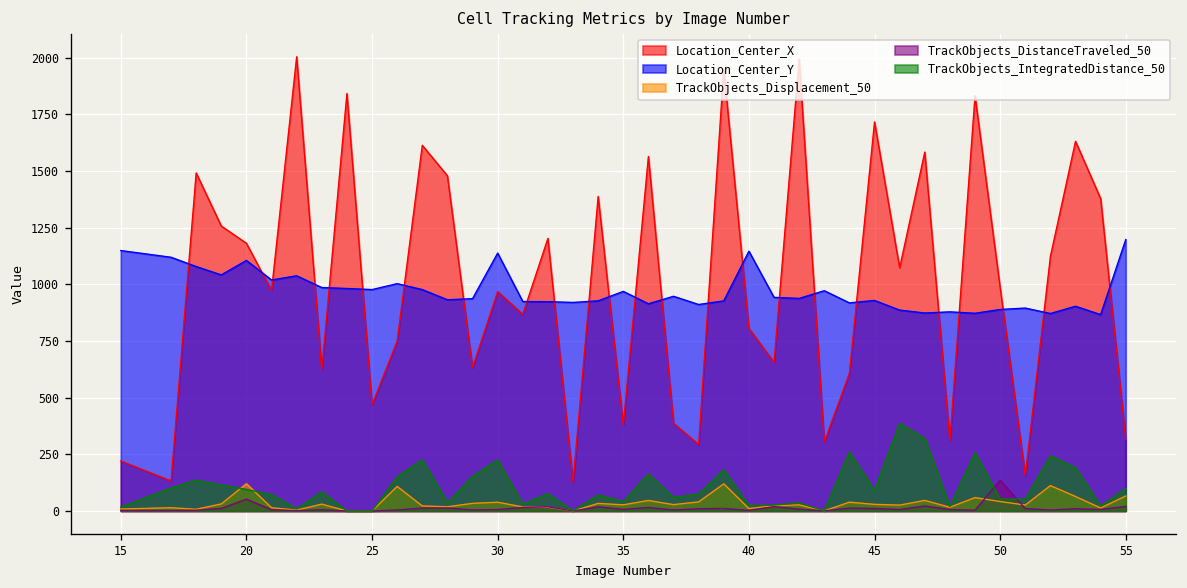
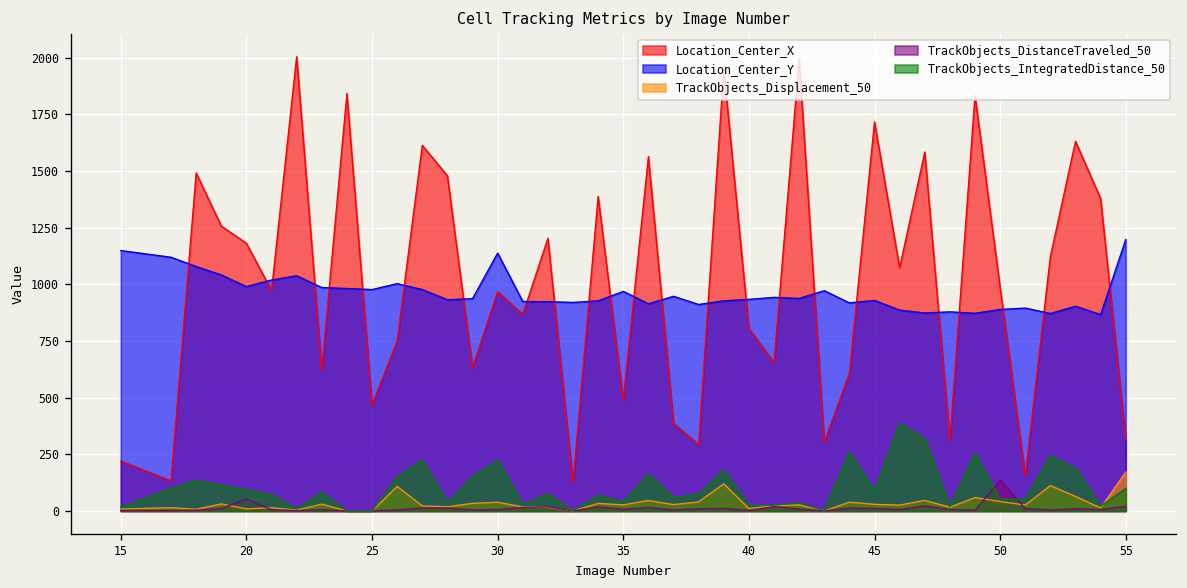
Location_Center_Y, 20: 1110 -> 990
TrackObjects_Displacement_50, 20: 120 -> 10
Location_Center_X, 35: 380 -> 490
Location_Center_Y, 40: 1150 -> 930
TrackObjects_Displacement_50, 55: 70 -> 170
